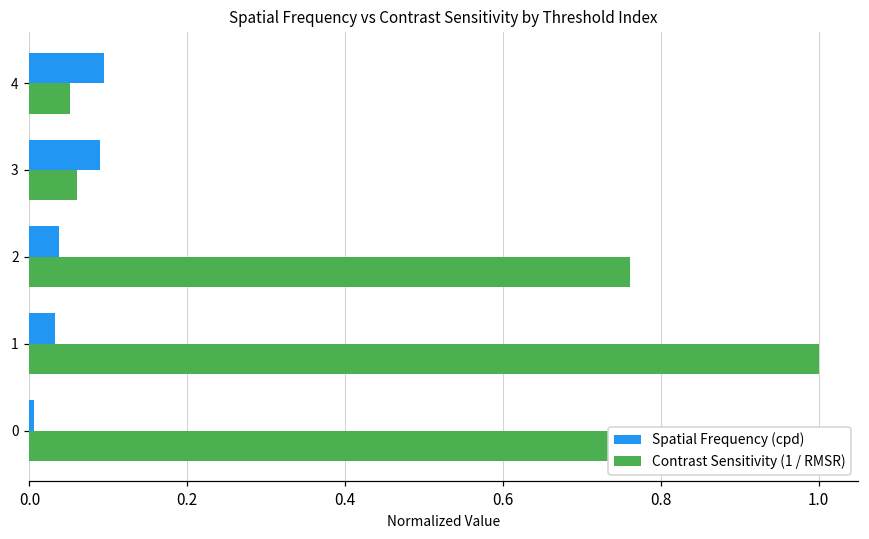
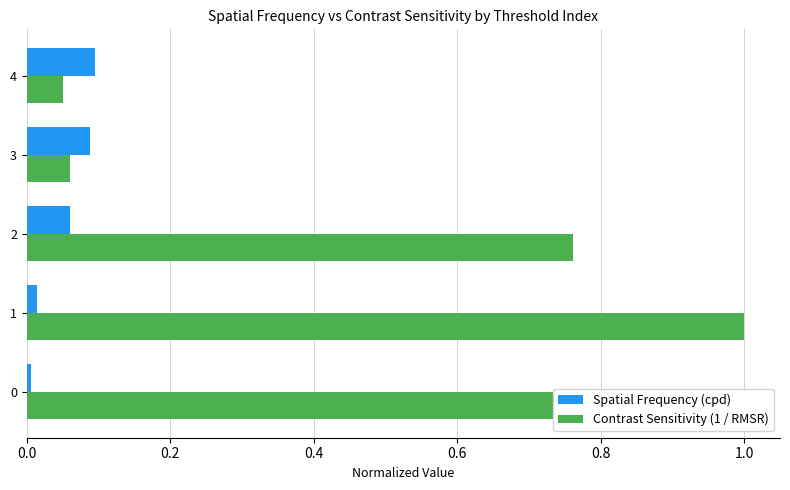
Spatial Frequency (cpd), 2: 0.04 -> 0.06
Spatial Frequency (cpd), 1: 0.03 -> 0.01
